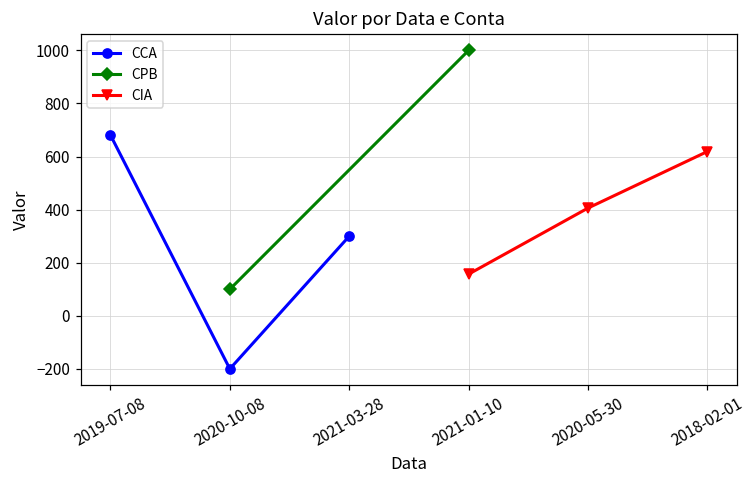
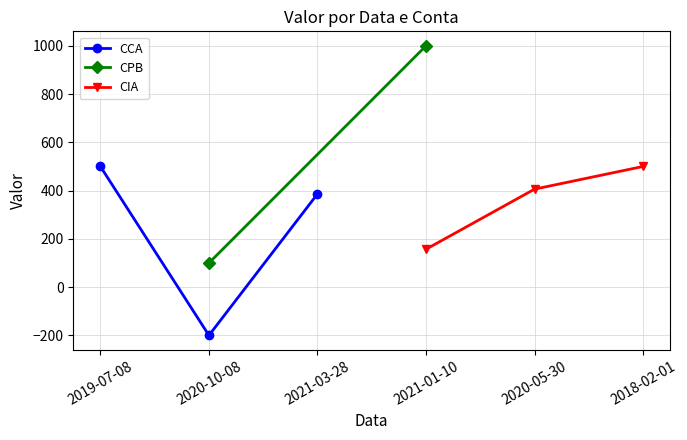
CCA, 2019-07-08: 680 -> 500
CCA, 2021-03-28: 300 -> 390
CIA, 2018-02-01: 620 -> 500
